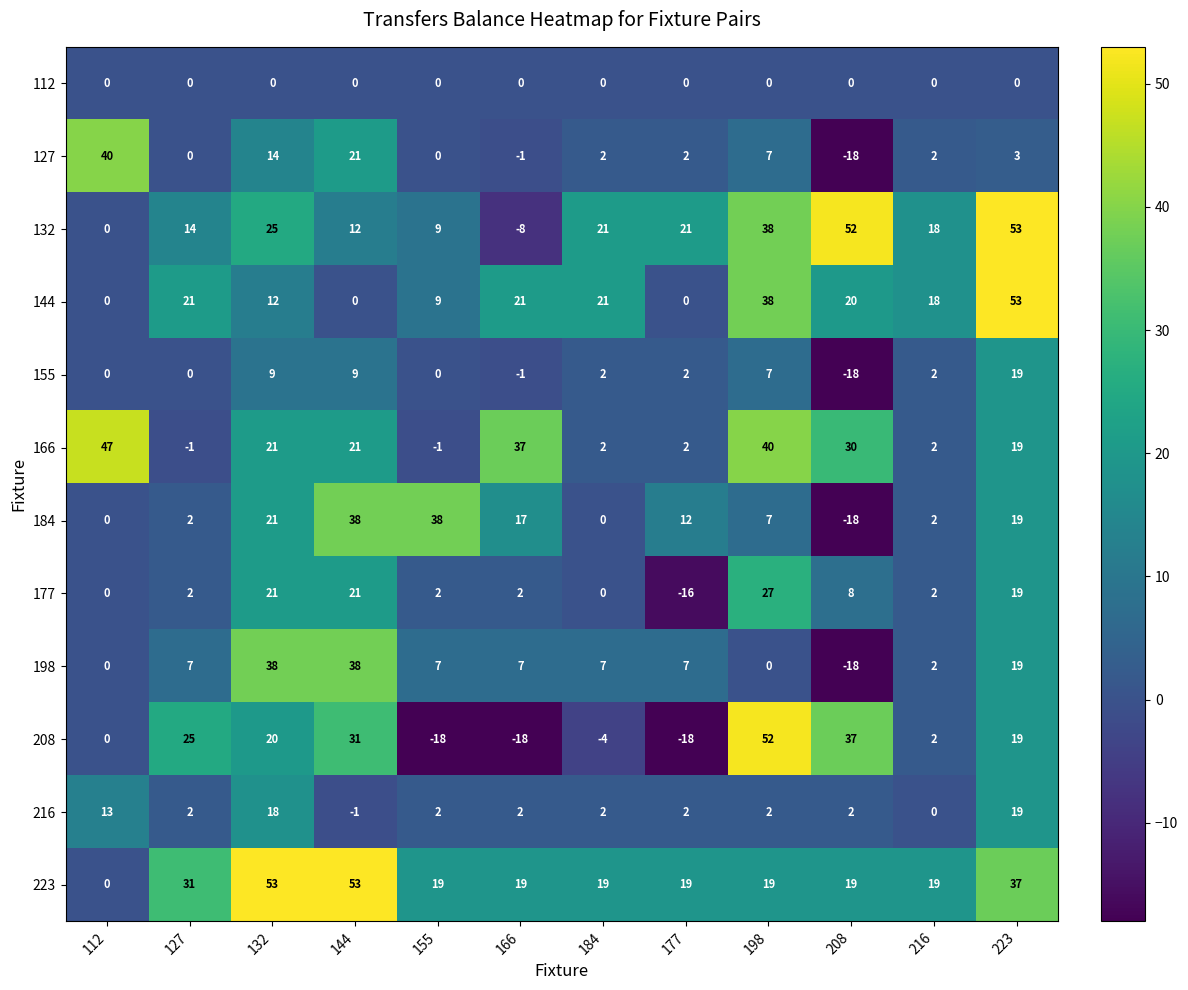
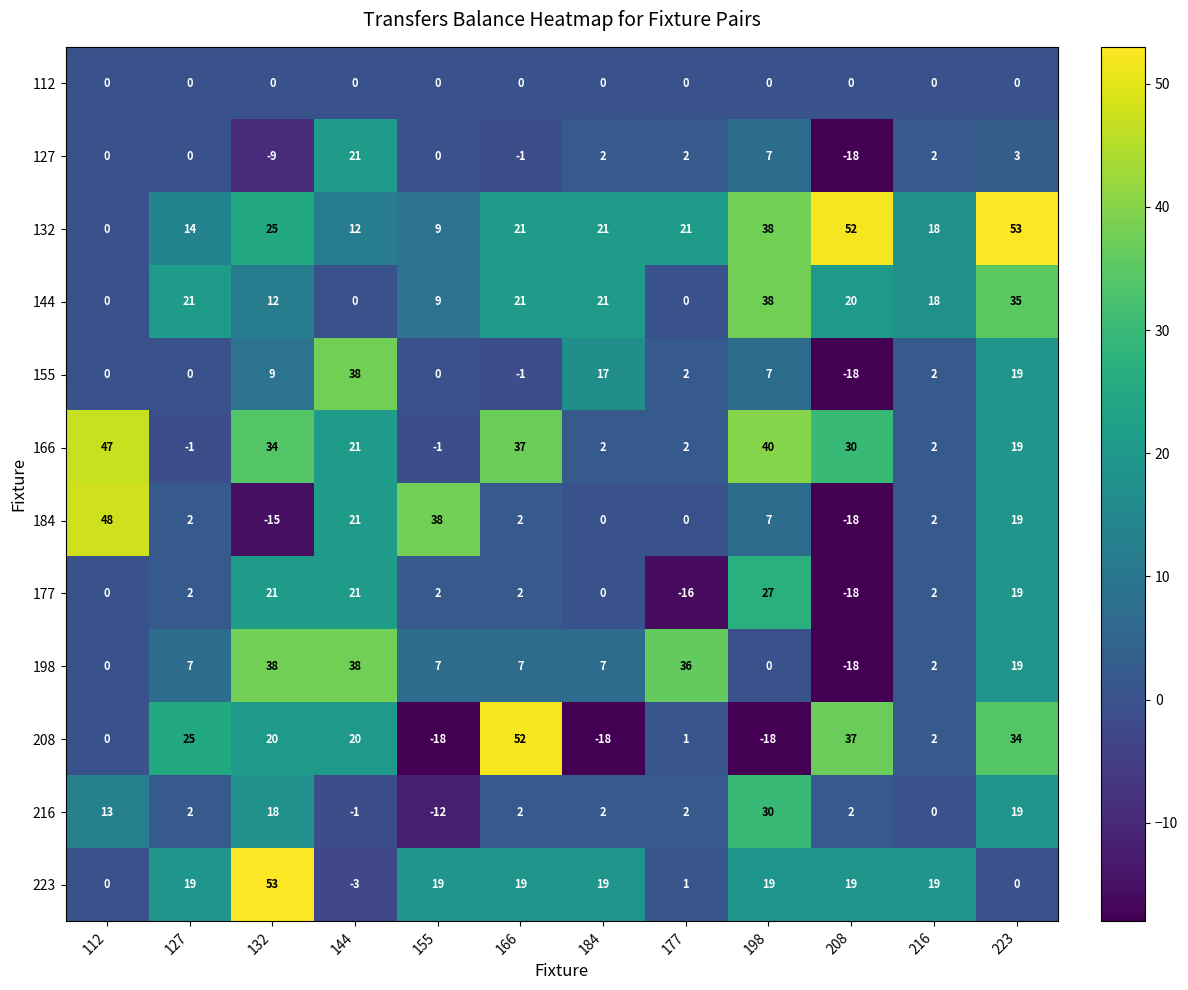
127, 112: 40 -> 0
127, 132: 14 -> -9
132, 166: -8 -> 21
144, 223: 53 -> 35
155, 144: 9 -> 38
155, 184: 2 -> 17
166, 132: 21 -> 34
184, 112: 0 -> 48
184, 132: 21 -> -15
184, 144: 38 -> 21
184, 166: 17 -> 2
184, 177: 12 -> 0
177, 208: 8 -> -18
198, 177: 7 -> 36
208, 144: 31 -> 20
208, 166: -18 -> 52
208, 184: -4 -> -18
208, 177: -18 -> 1
208, 198: 52 -> -18
208, 223: 19 -> 34
216, 155: 2 -> -12
216, 198: 2 -> 30
223, 127: 31 -> 19
223, 144: 53 -> -3
223, 177: 19 -> 1
223, 223: 37 -> 0
